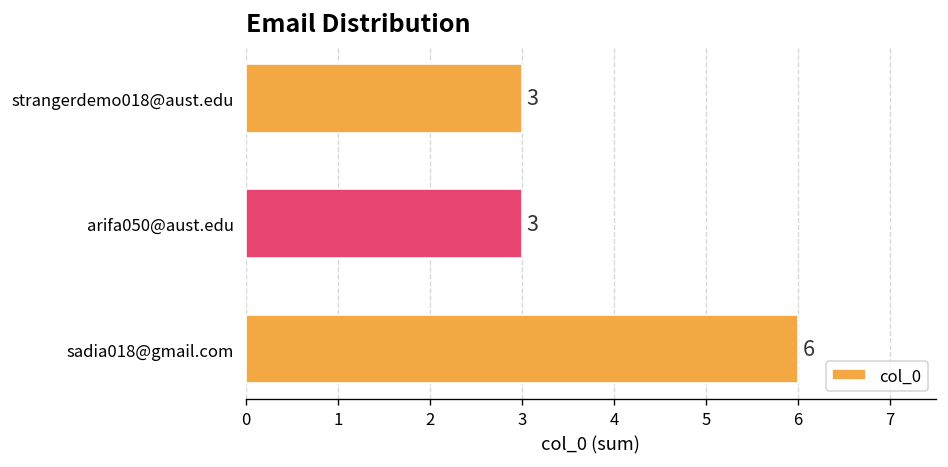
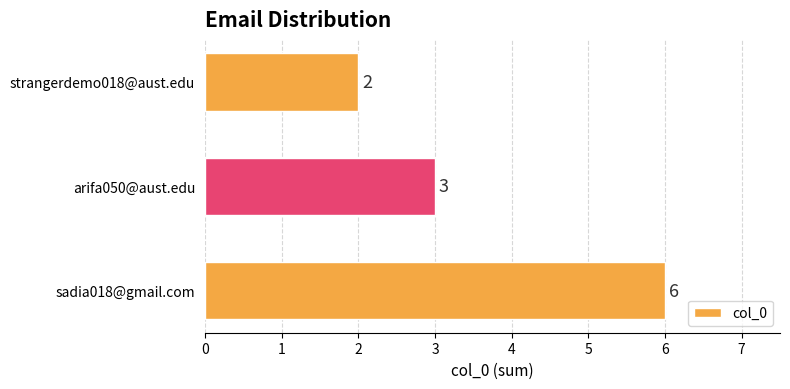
strangerdemo018@aust.edu: 3 -> 2
